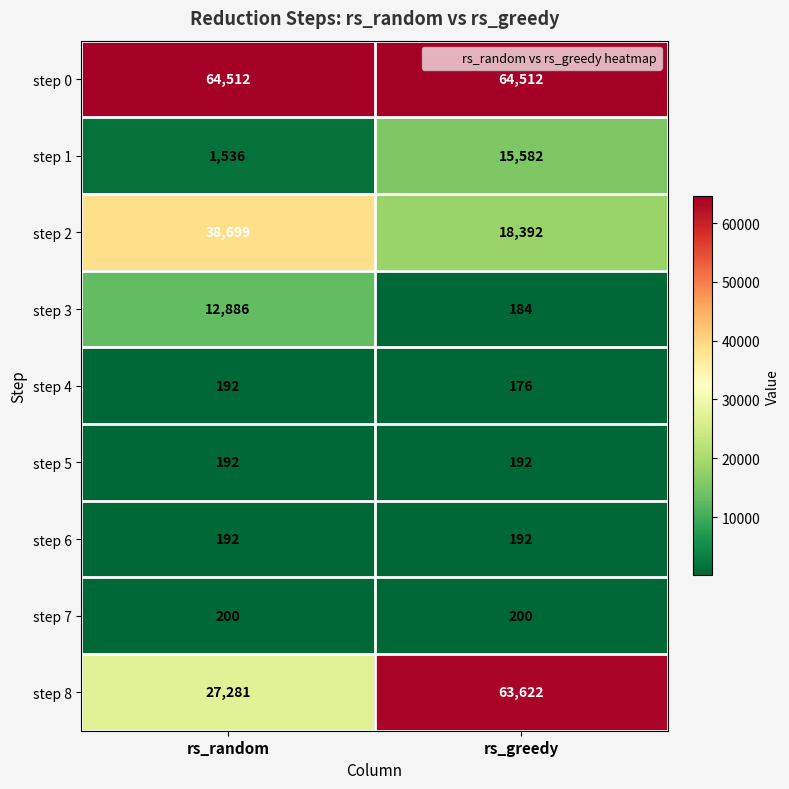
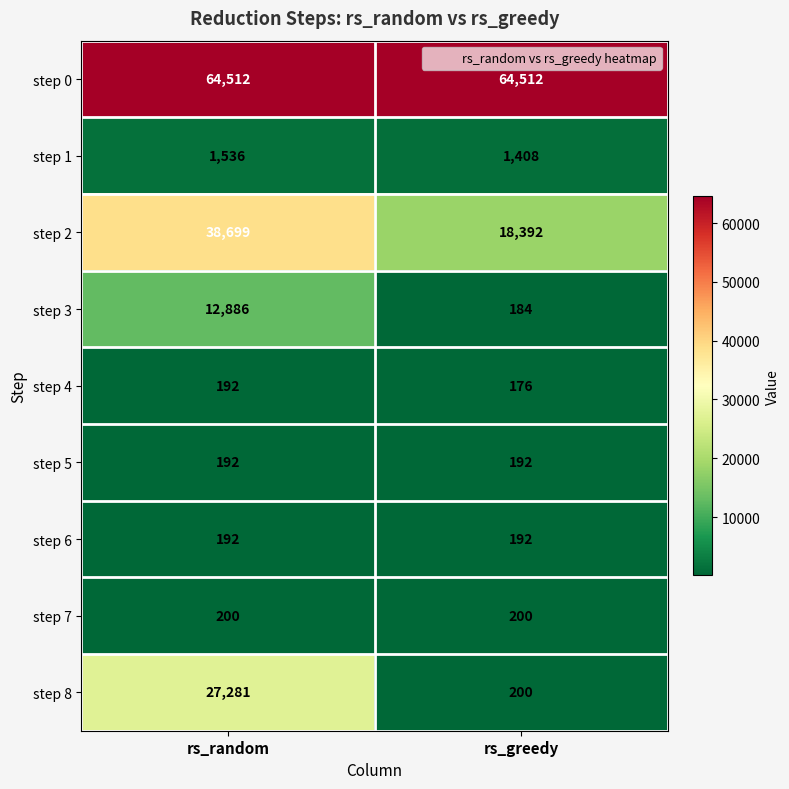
step 1, rs_greedy: 15,582 -> 1,408
step 8, rs_greedy: 63,622 -> 200
